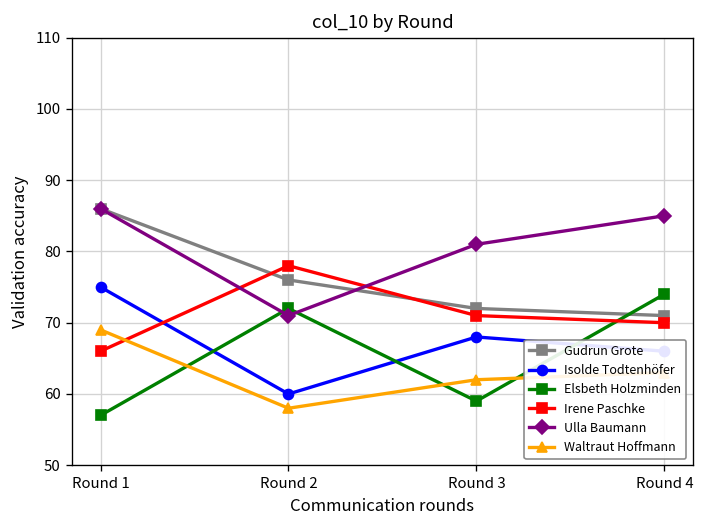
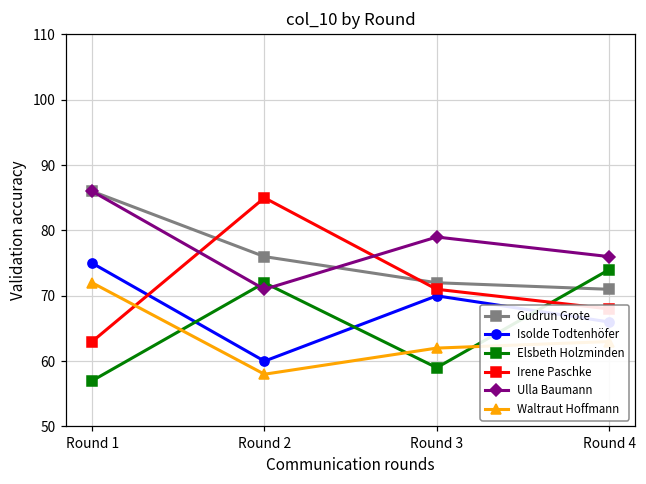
Irene Paschke, Round 1: 66 -> 63
Waltraut Hoffmann, Round 1: 69 -> 72
Irene Paschke, Round 2: 78 -> 85
Isolde Todtenhöfer, Round 3: 68 -> 70
Ulla Baumann, Round 3: 81 -> 79
Irene Paschke, Round 4: 70 -> 68
Ulla Baumann, Round 4: 85 -> 76
